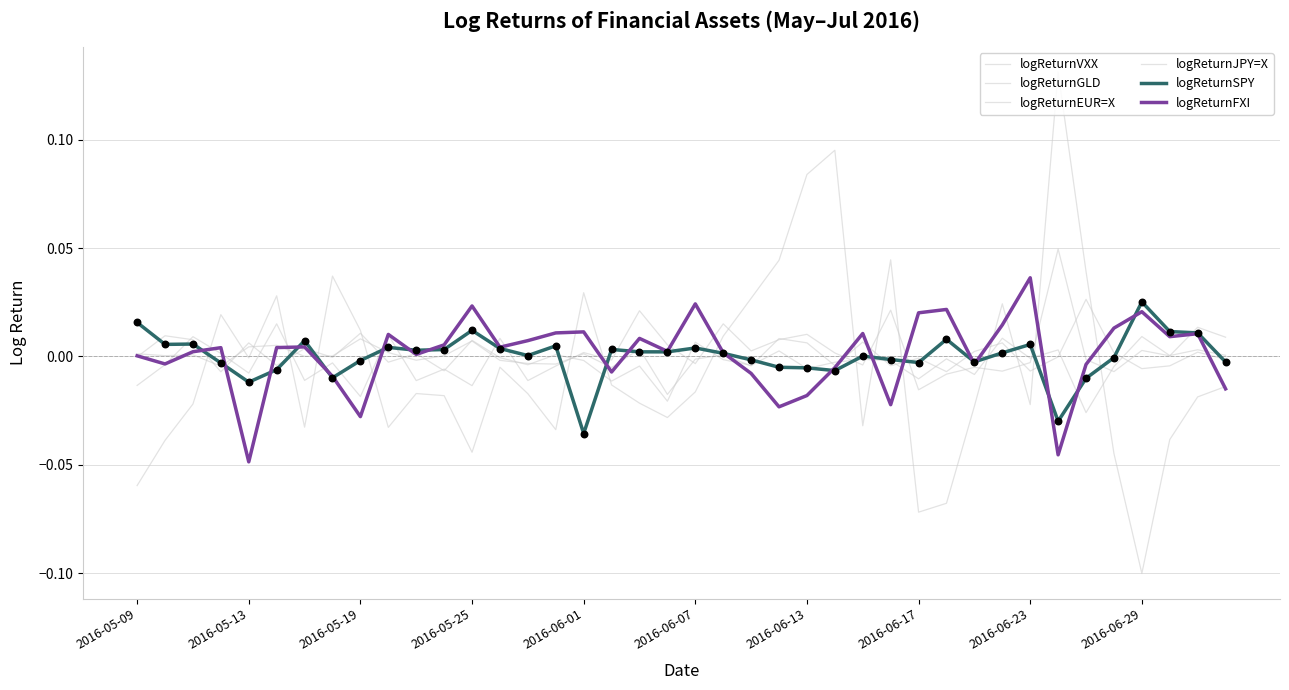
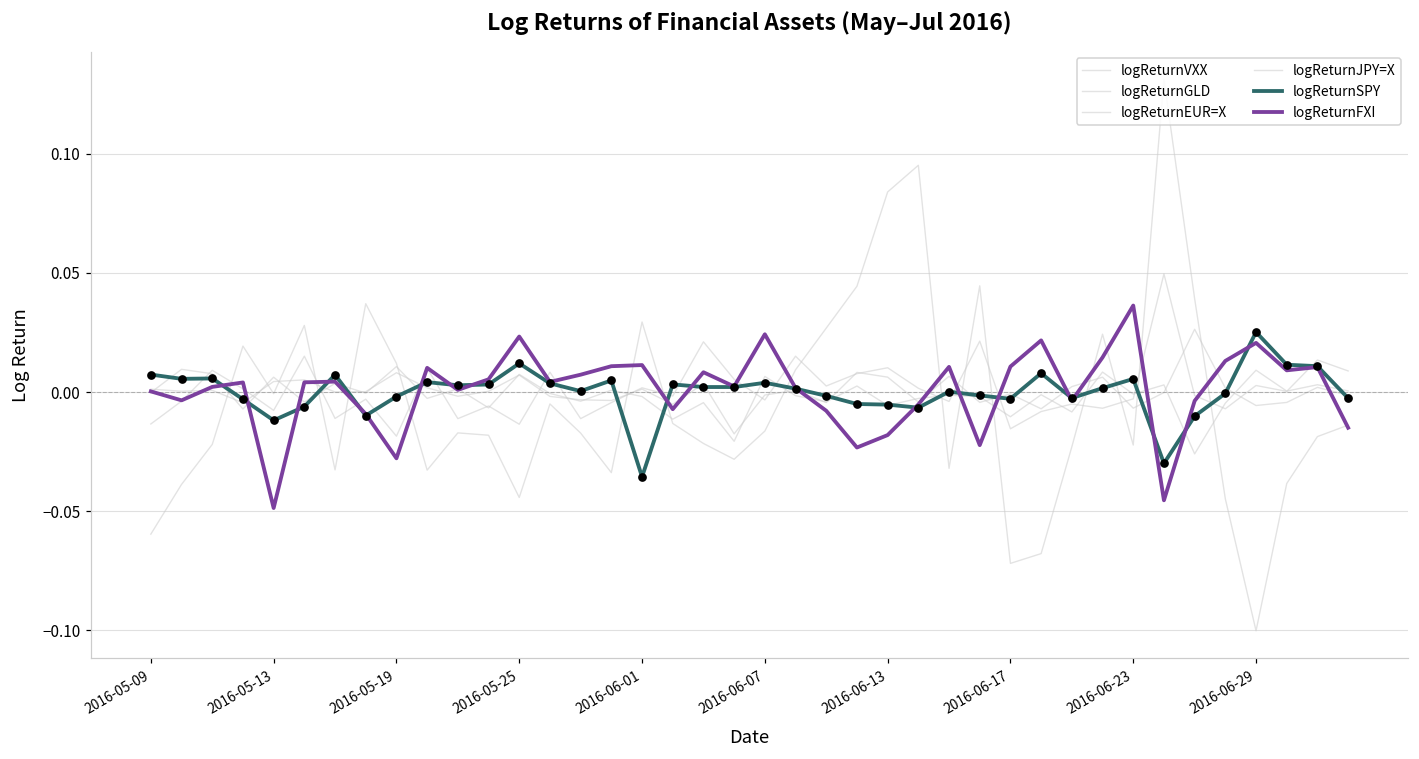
logReturnSPY, 2016-05-09: 0.016 -> 0.007
logReturnFXI, 2016-06-17: 0.020 -> 0.011
